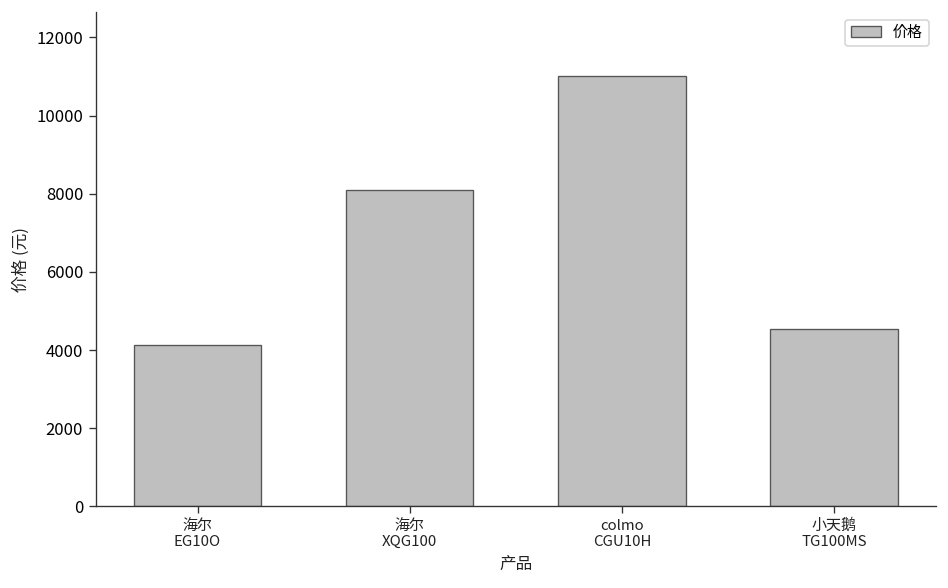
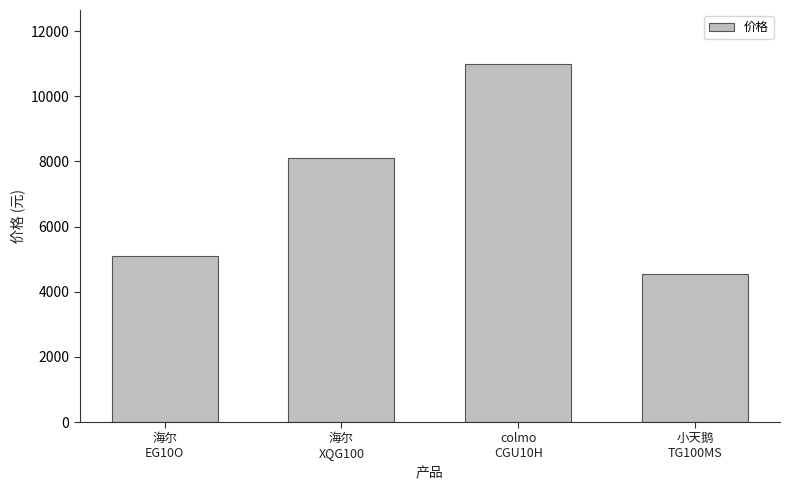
海尔 EG10O: 4100 -> 5100
